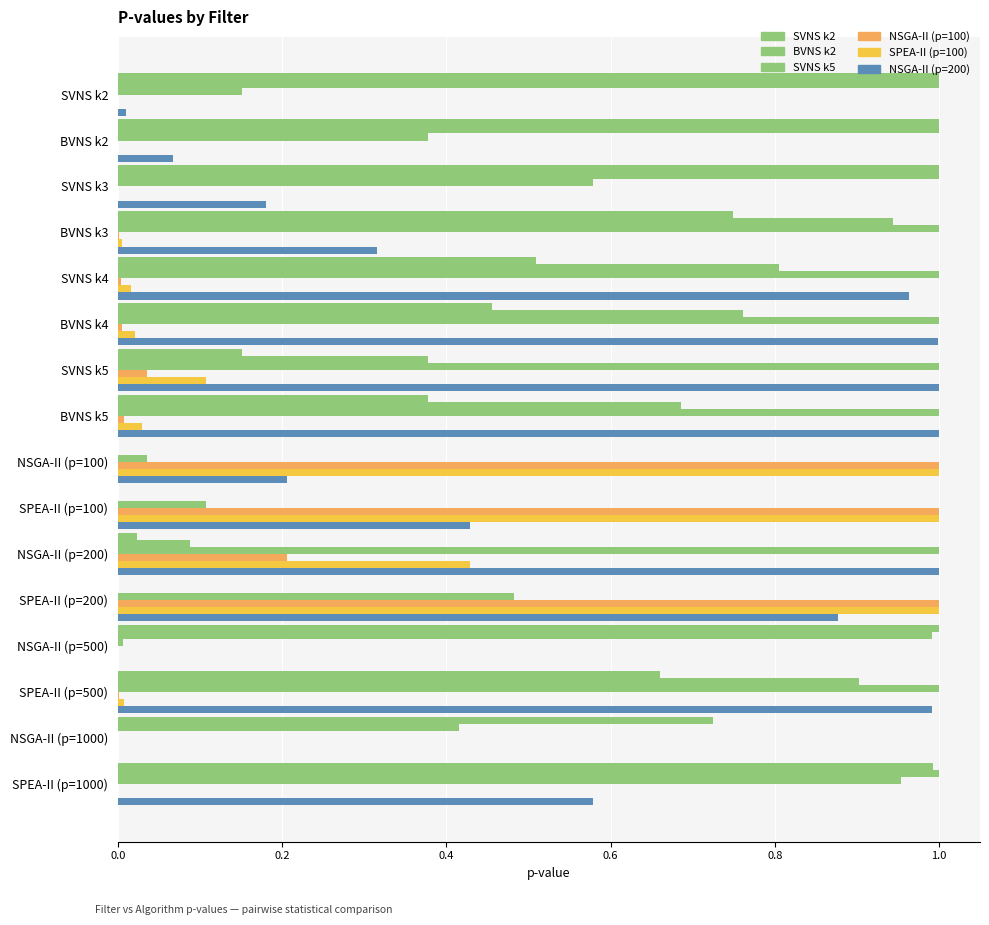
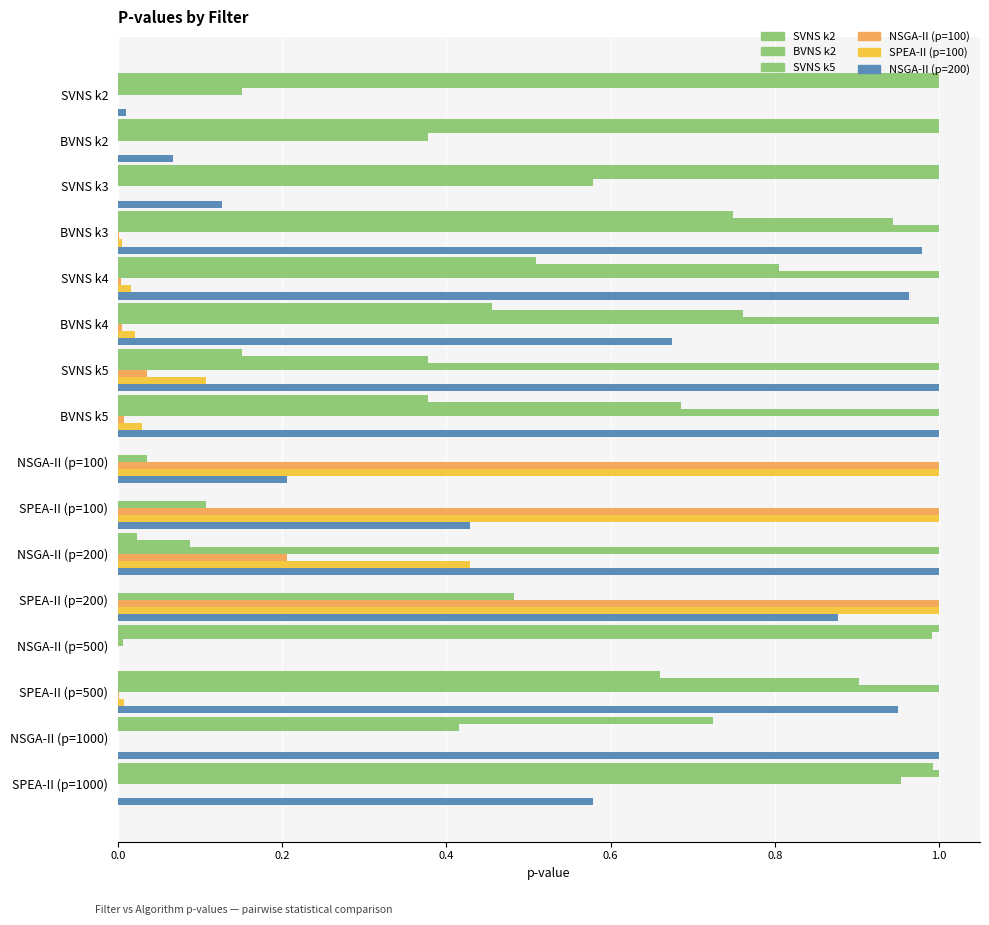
NSGA-II (p=200), SVNS k3: 0.18 -> 0.13
NSGA-II (p=200), BVNS k3: 0.31 -> 0.98
NSGA-II (p=200), BVNS k4: 1.00 -> 0.67
NSGA-II (p=200), SPEA-II (p=500): 0.99 -> 0.95
NSGA-II (p=200), NSGA-II (p=1000): 0 -> 1
